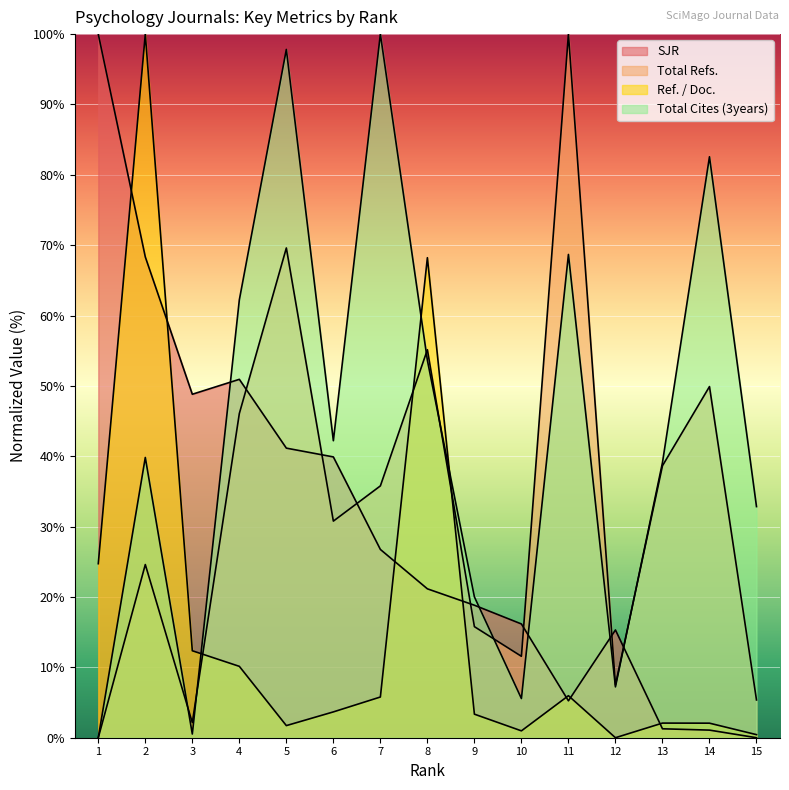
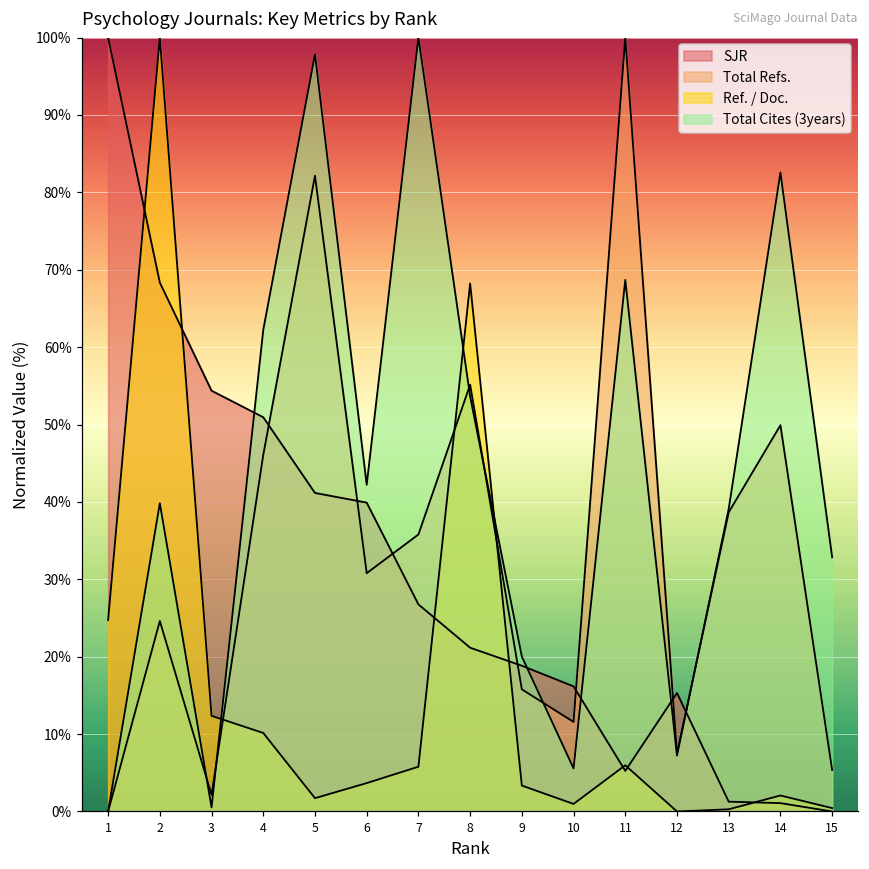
SJR, 3: 49% -> 54%
Total Refs., 5: 70% -> 82%
Ref. / Doc., 13: 2% -> 0%
